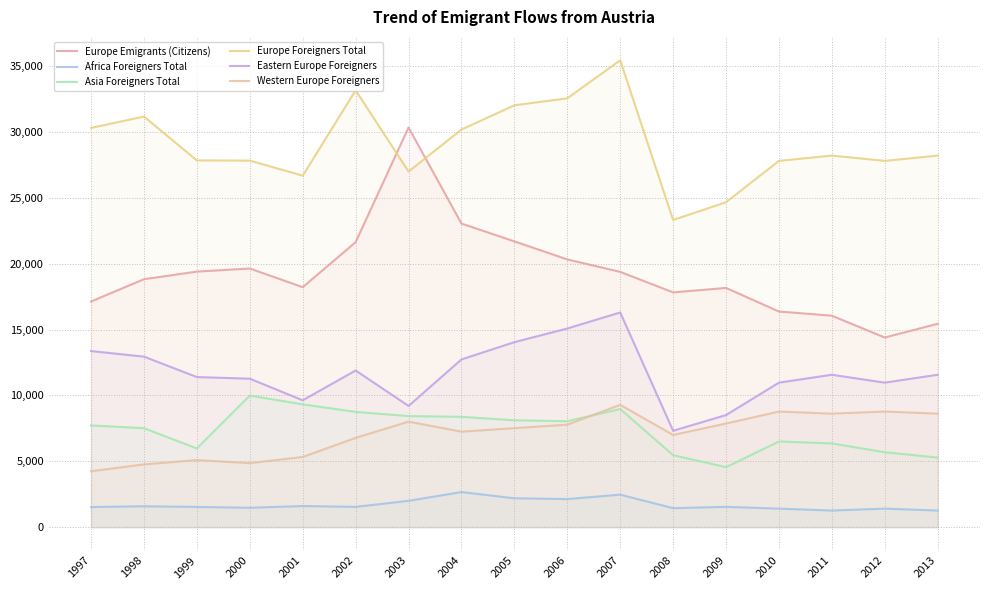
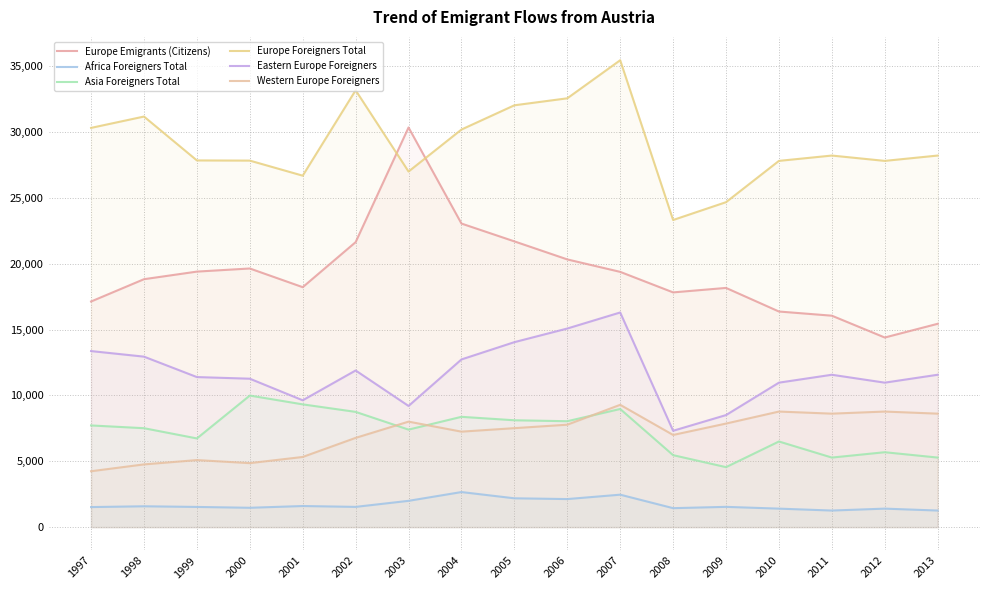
Asia Foreigners Total, 1999: 6,000 -> 6,700
Asia Foreigners Total, 2003: 8,400 -> 7,400
Asia Foreigners Total, 2011: 6,400 -> 5,300
